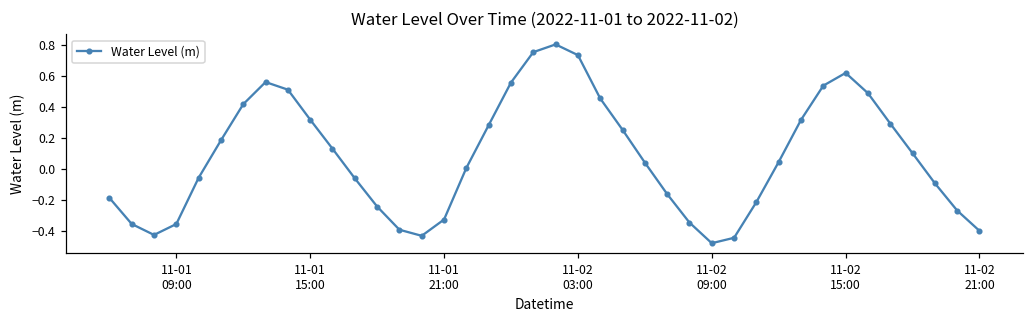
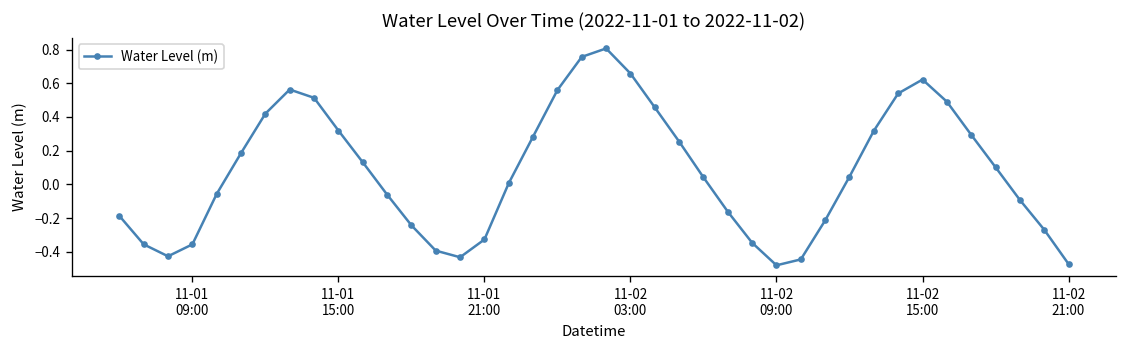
11-02 03:00: 0.74 -> 0.66
11-02 21:00: -0.40 -> -0.47
